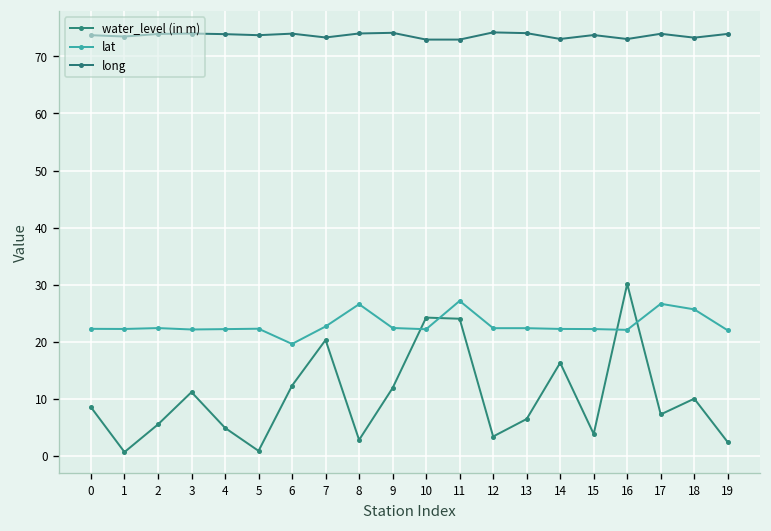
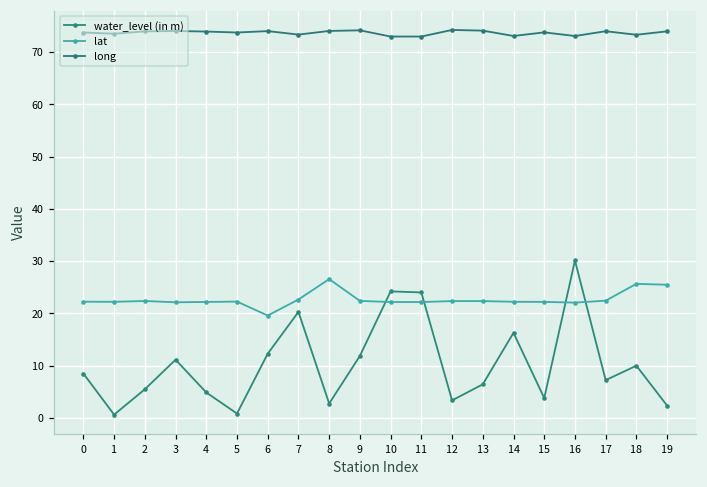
lat, 11: 27 -> 22
lat, 17: 27 -> 22
lat, 19: 22 -> 25
